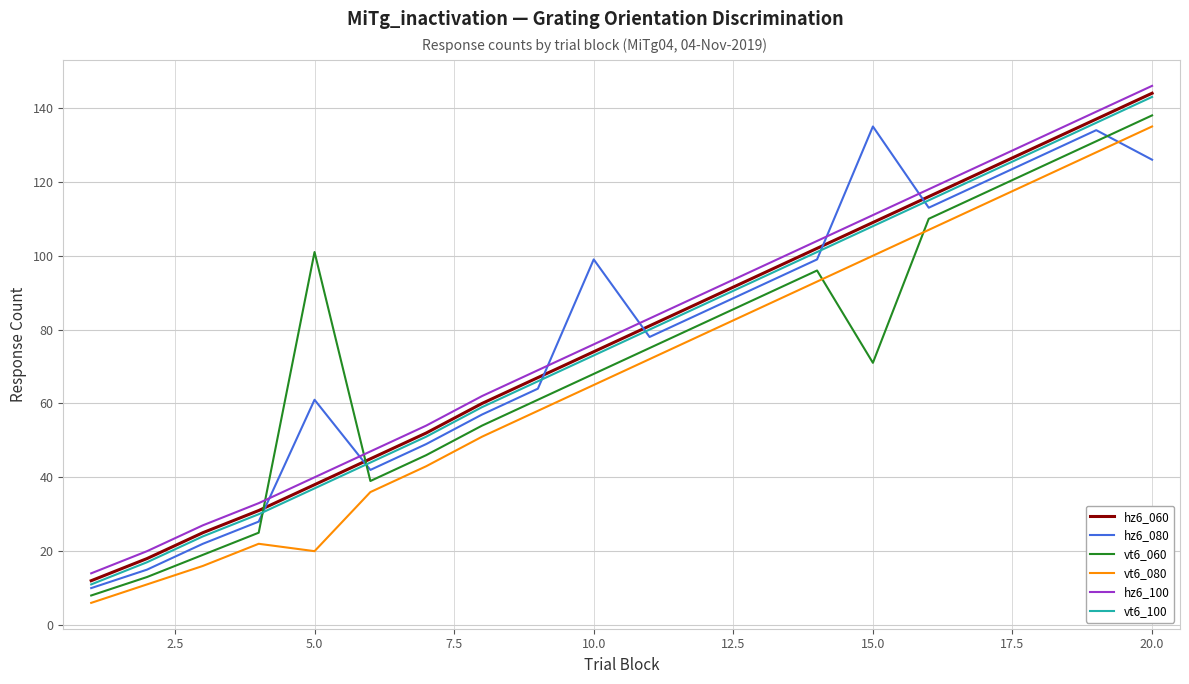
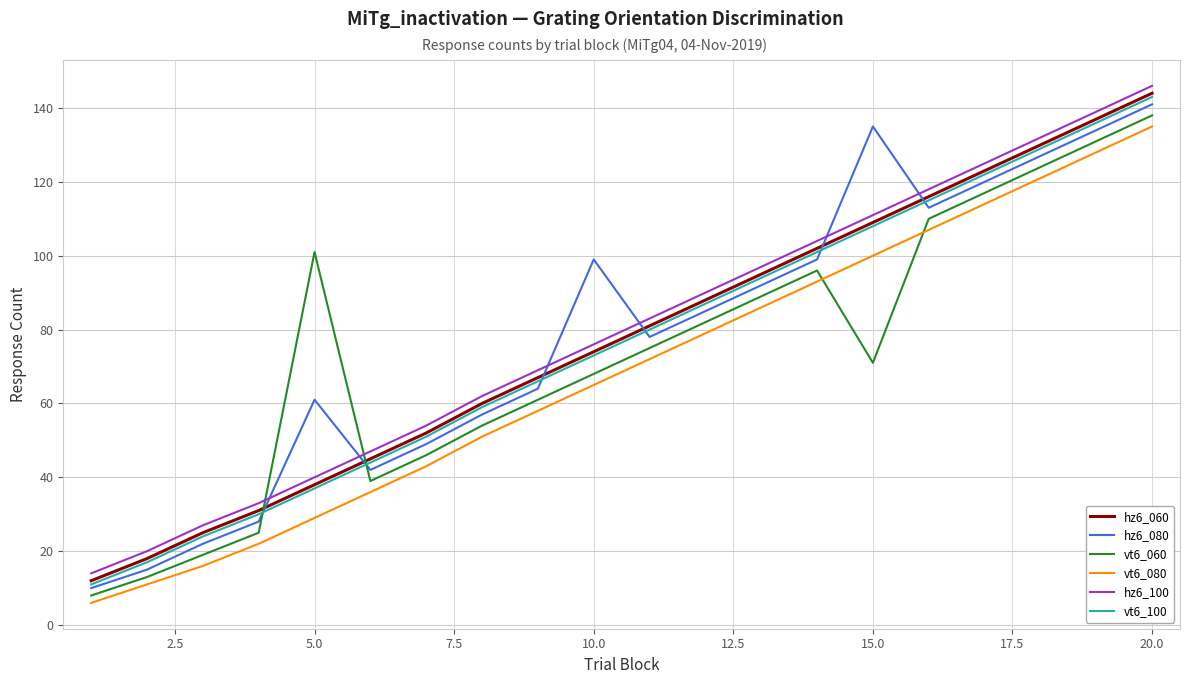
vt6_080, 5.0: 20 -> 29
hz6_080, 20.0: 126 -> 141
